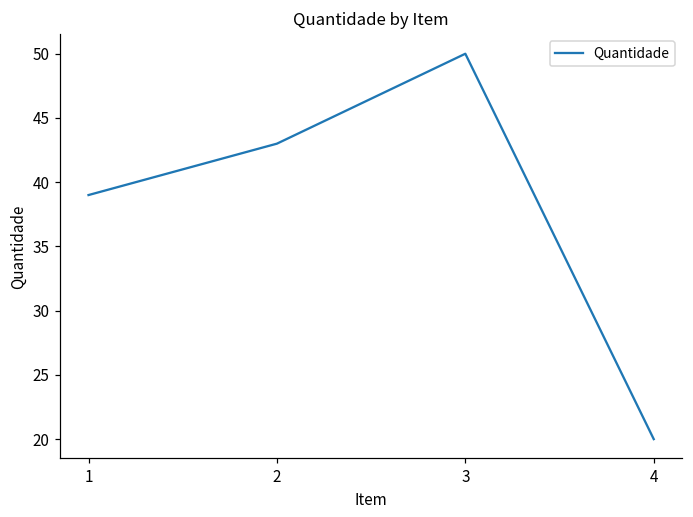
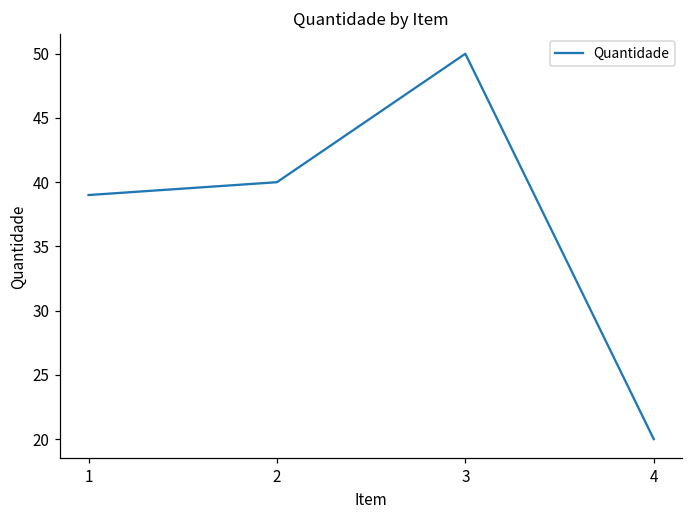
2: 43 -> 40
